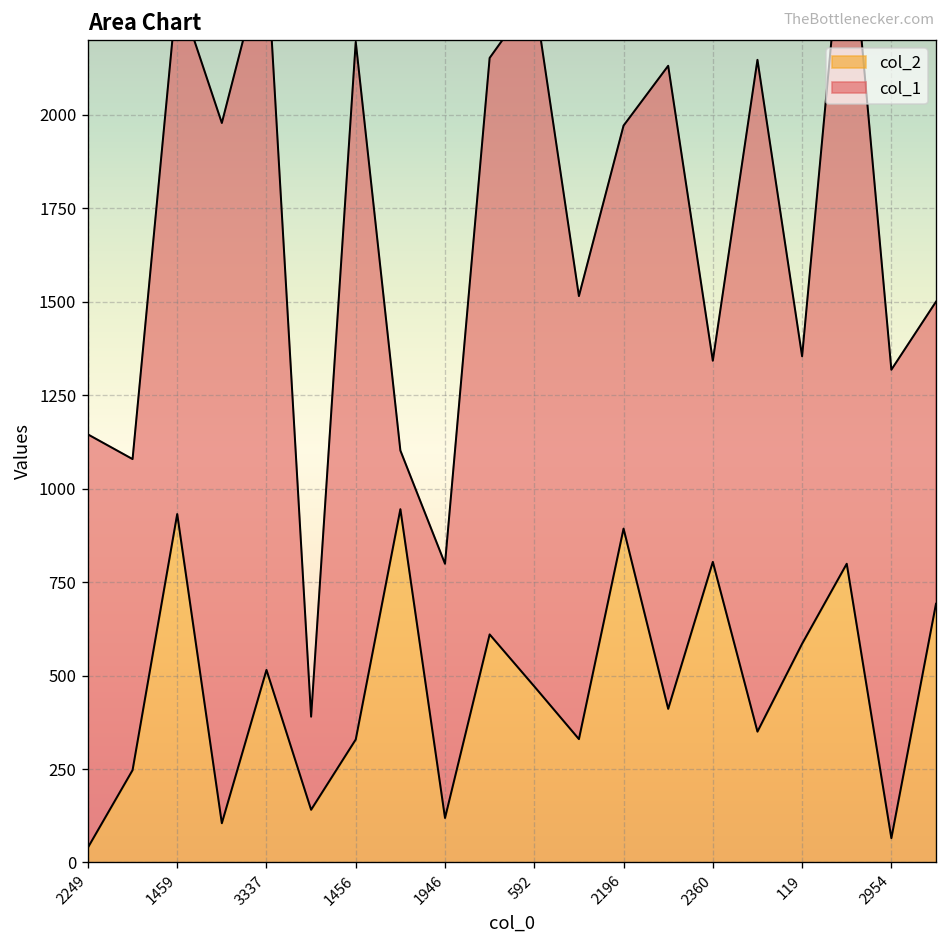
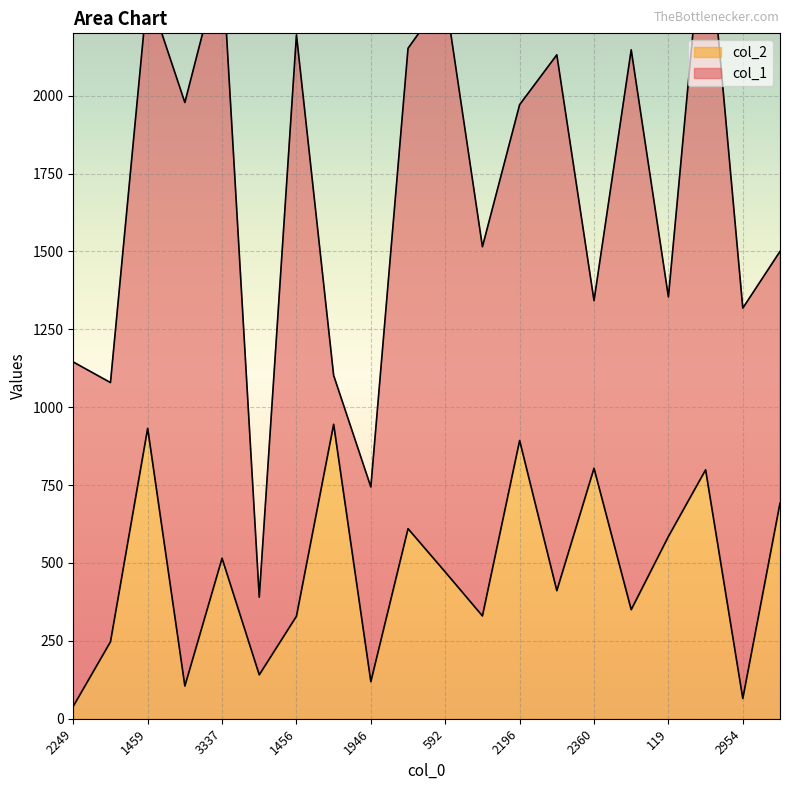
col_1, 1946: 680 -> 630
